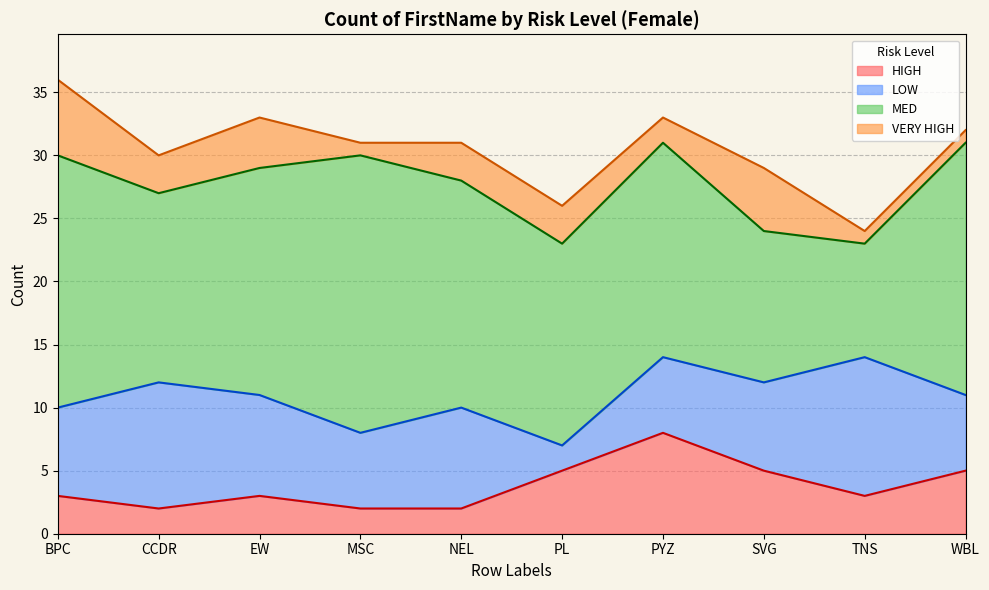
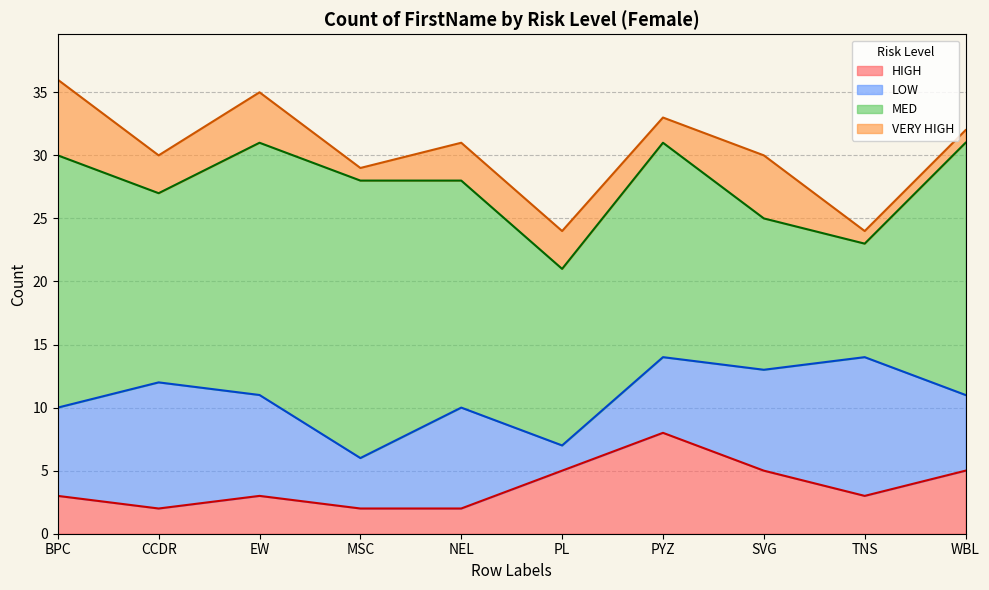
MED, EW: 18 -> 20
LOW, MSC: 6 -> 4
MED, PL: 16 -> 14
LOW, SVG: 7 -> 8
